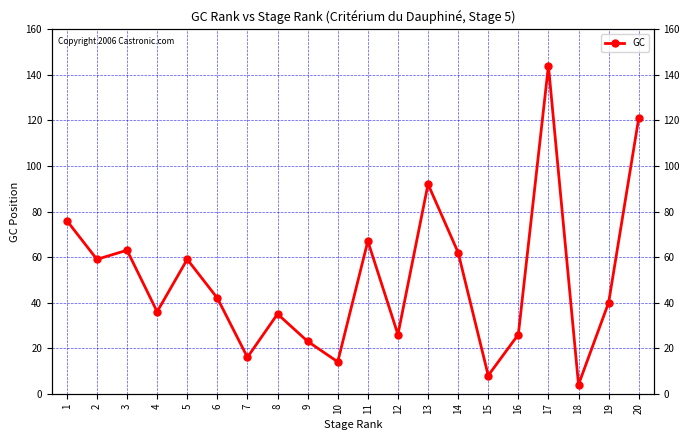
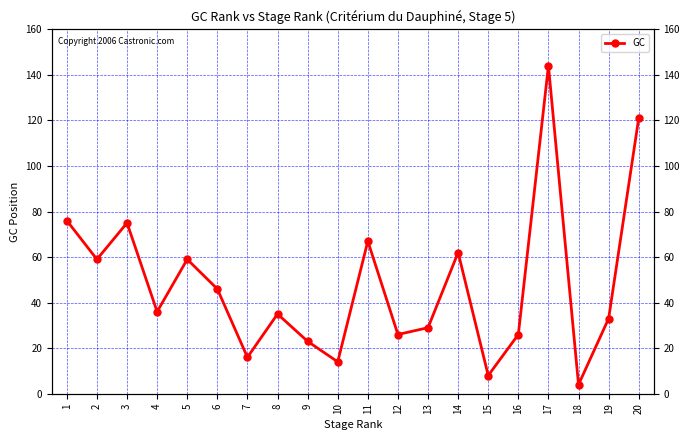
3: 63 -> 75
6: 42 -> 46
13: 92 -> 29
19: 40 -> 33
